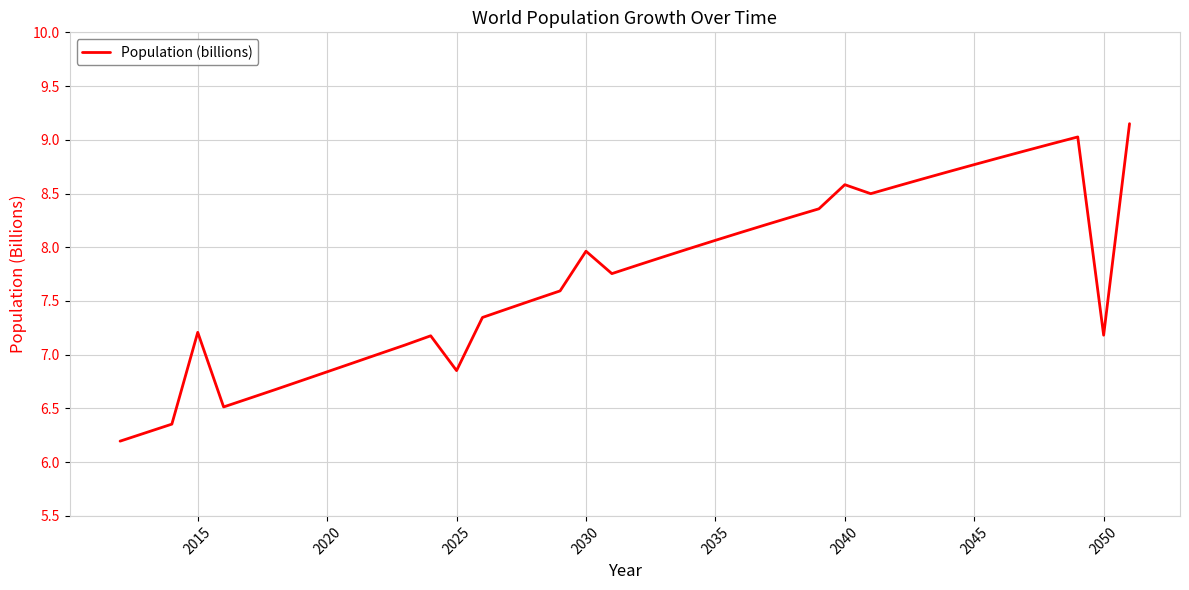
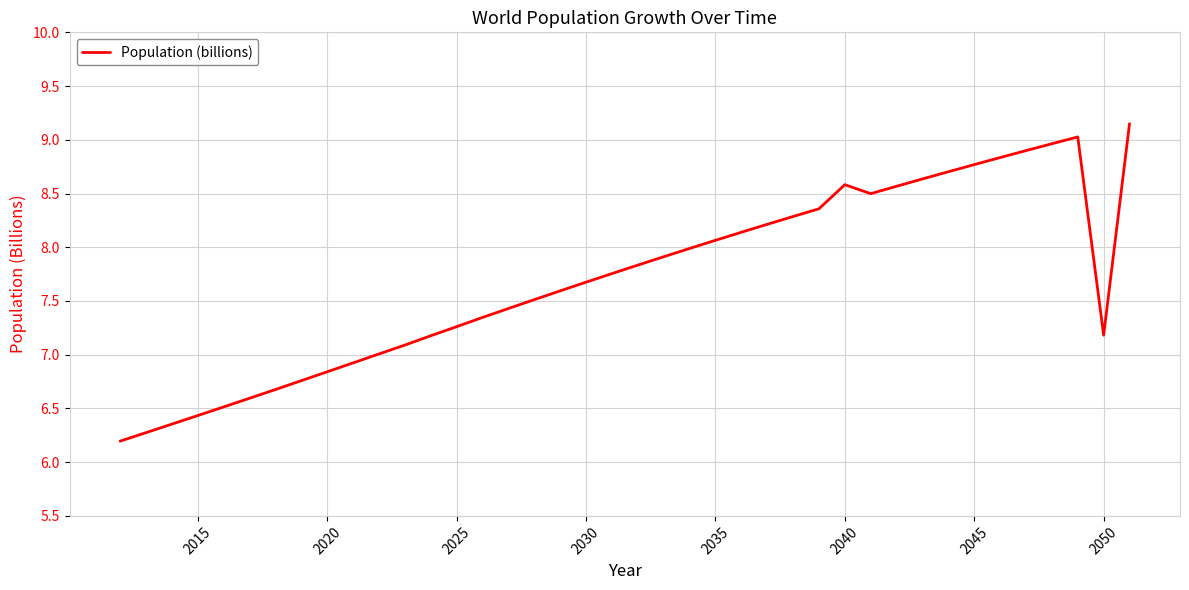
2015: 7.21 -> 6.43
2025: 6.85 -> 7.26
2030: 7.96 -> 7.67
